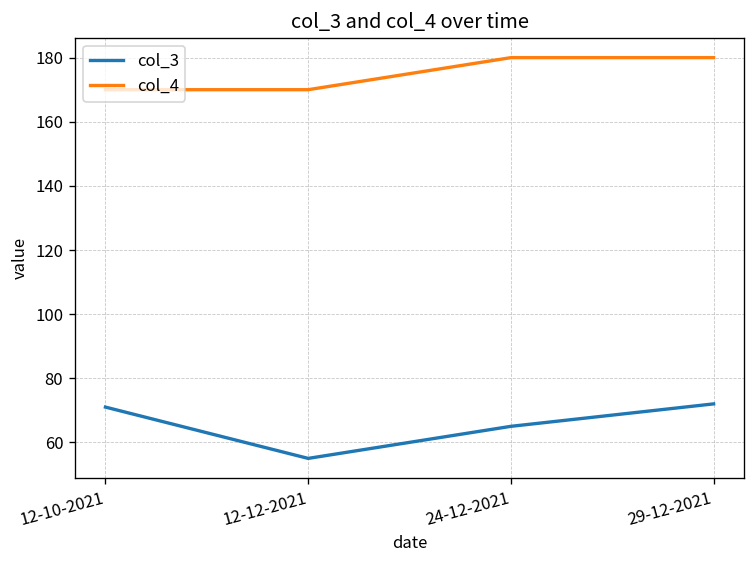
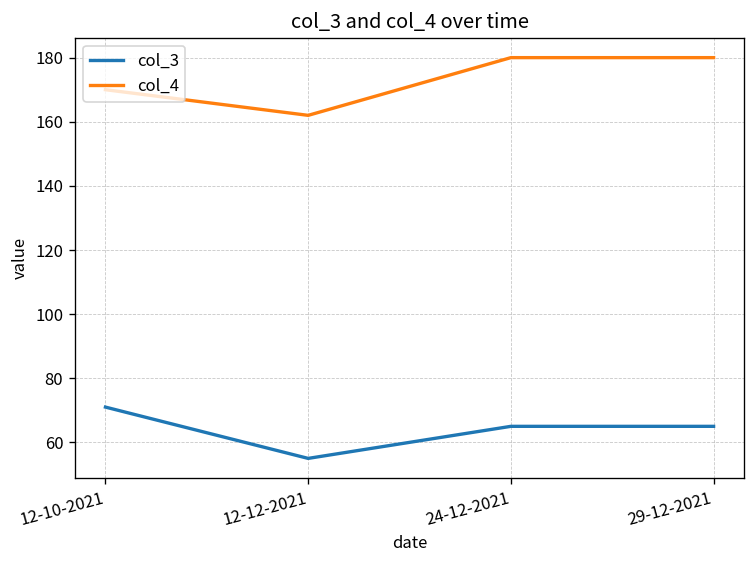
col_4, 12-12-2021: 170 -> 162
col_3, 29-12-2021: 72 -> 65
